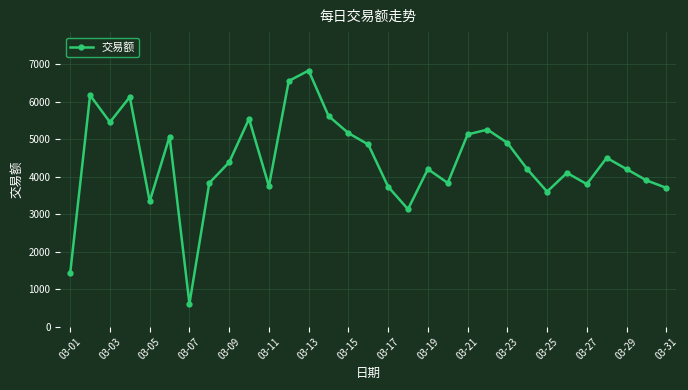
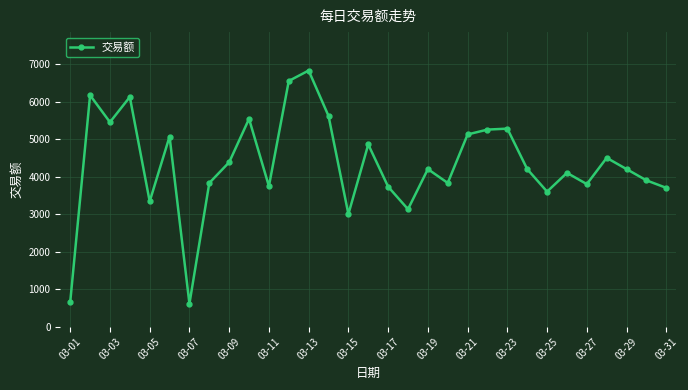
03-01: 1400 -> 700
03-15: 5200 -> 3000
03-23: 4900 -> 5300
